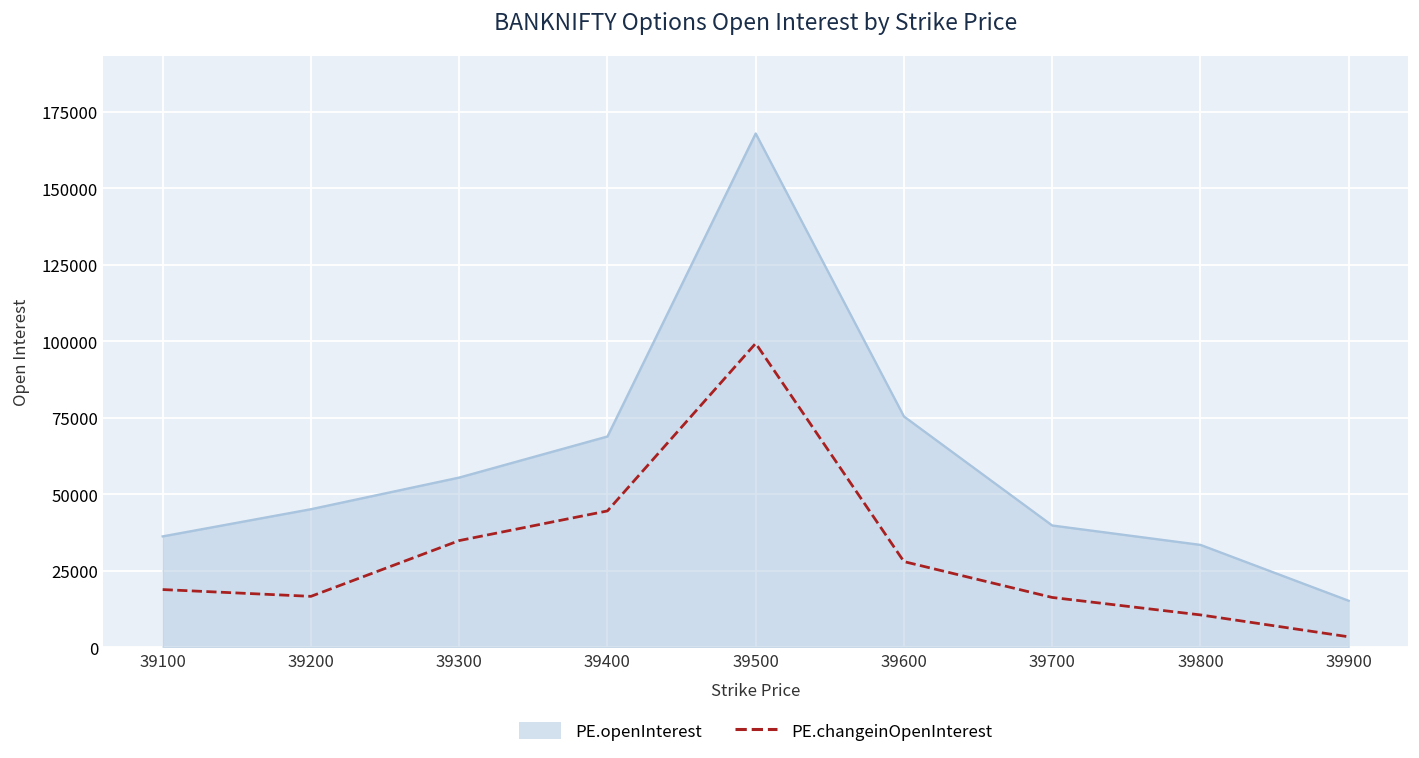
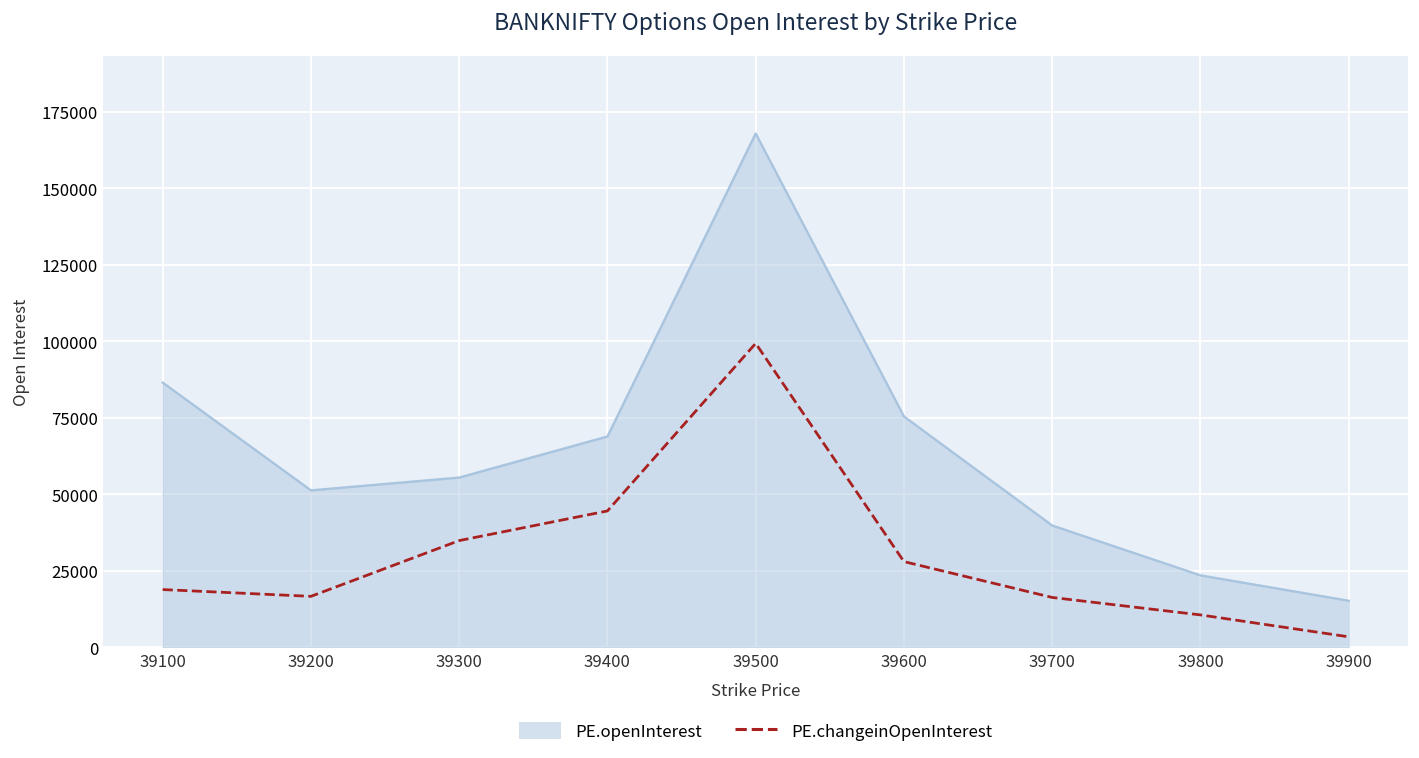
PE.openInterest, 39100: 36000 -> 87000
PE.openInterest, 39200: 45000 -> 51000
PE.openInterest, 39800: 33000 -> 24000
